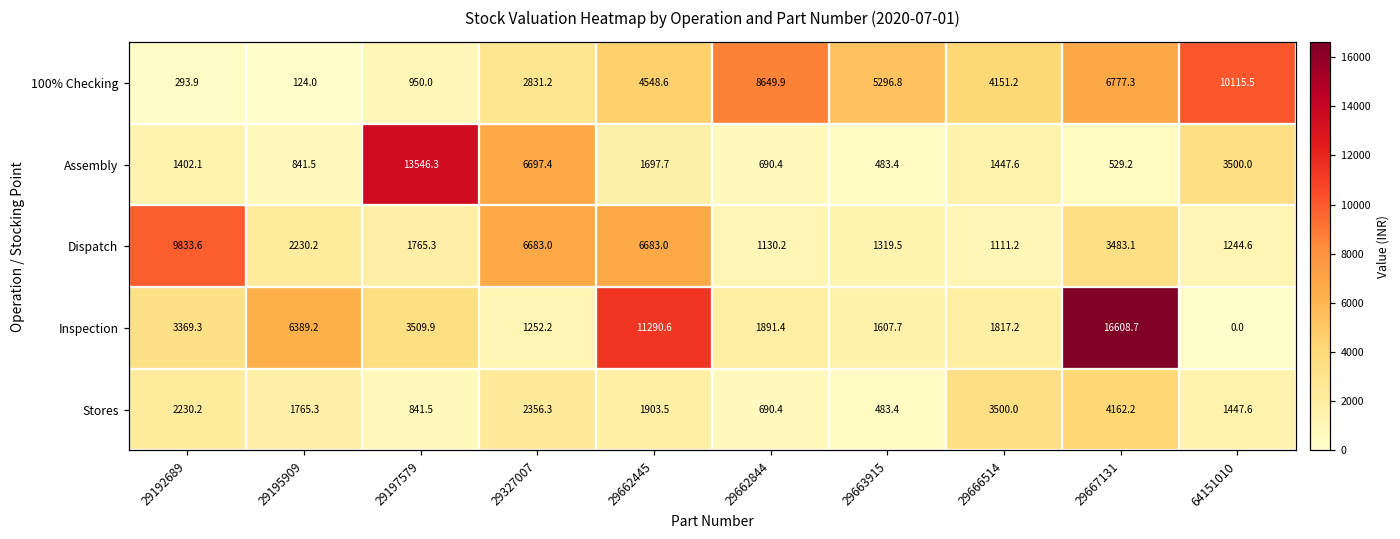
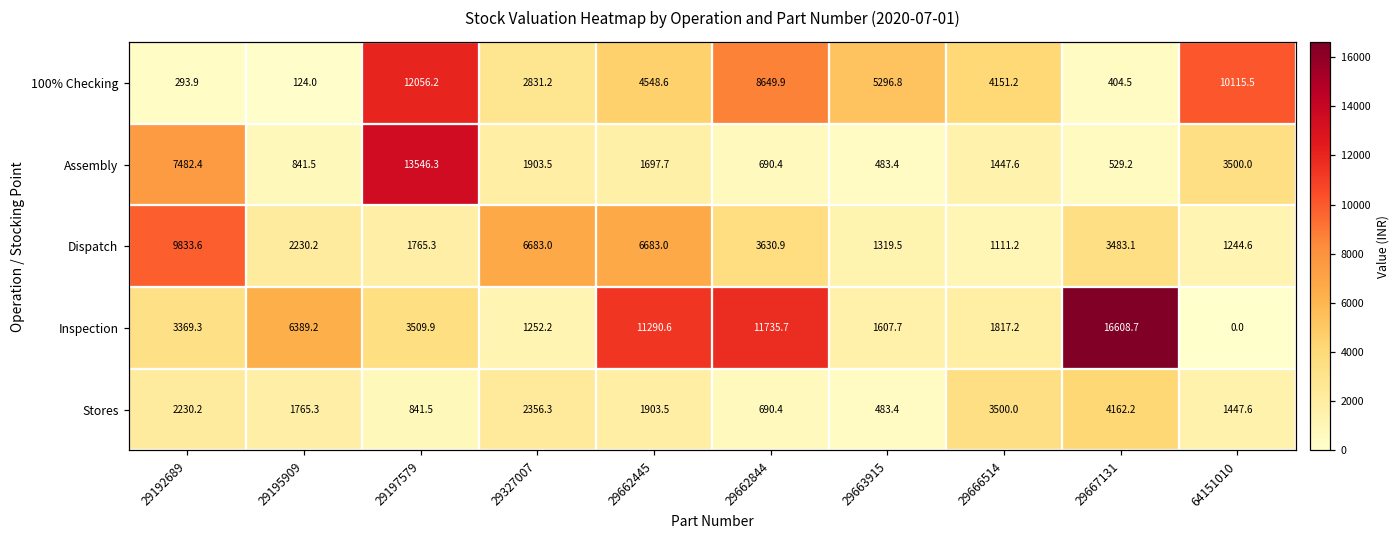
100% Checking, 29197579: 950.0 -> 12056.2
100% Checking, 29667131: 6777.3 -> 404.5
Assembly, 29192689: 1402.1 -> 7482.4
Assembly, 29327007: 6697.4 -> 1903.5
Dispatch, 29662844: 1130.2 -> 3630.9
Inspection, 29662844: 1891.4 -> 11735.7
